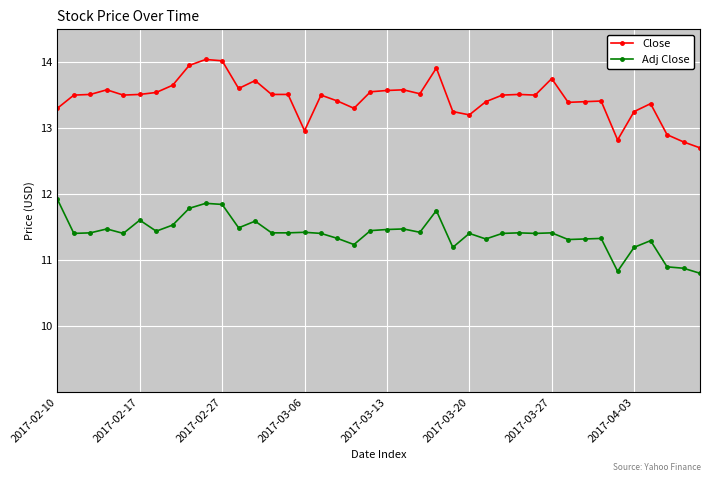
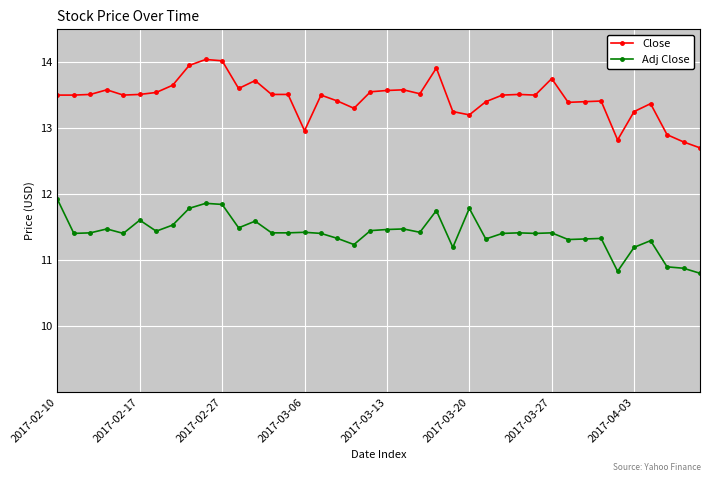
Close, 2017-02-10: 13.3 -> 13.5
Adj Close, 2017-03-20: 11.4 -> 11.8
